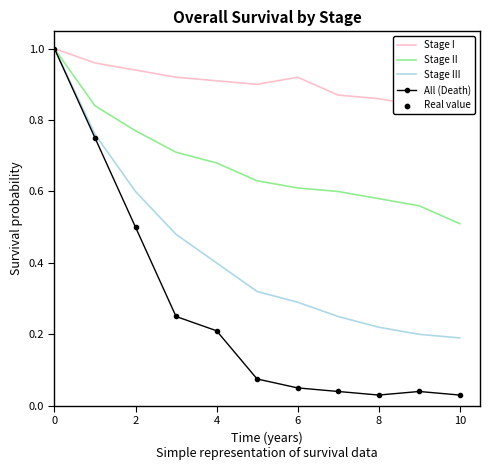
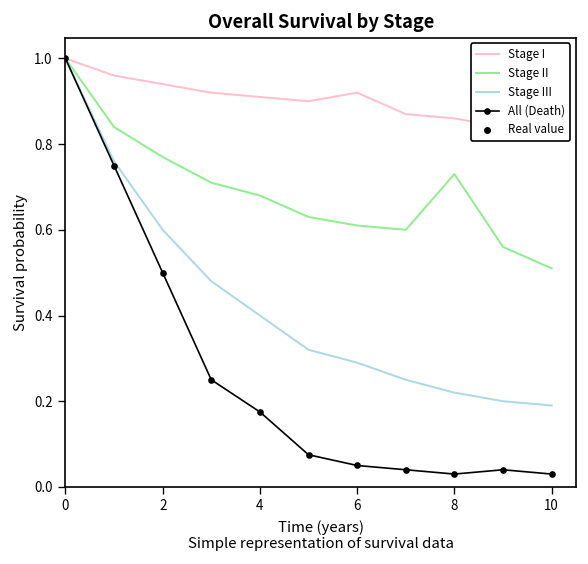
All (Death), 4: 0.21 -> 0.18
Stage II, 8: 0.58 -> 0.73
